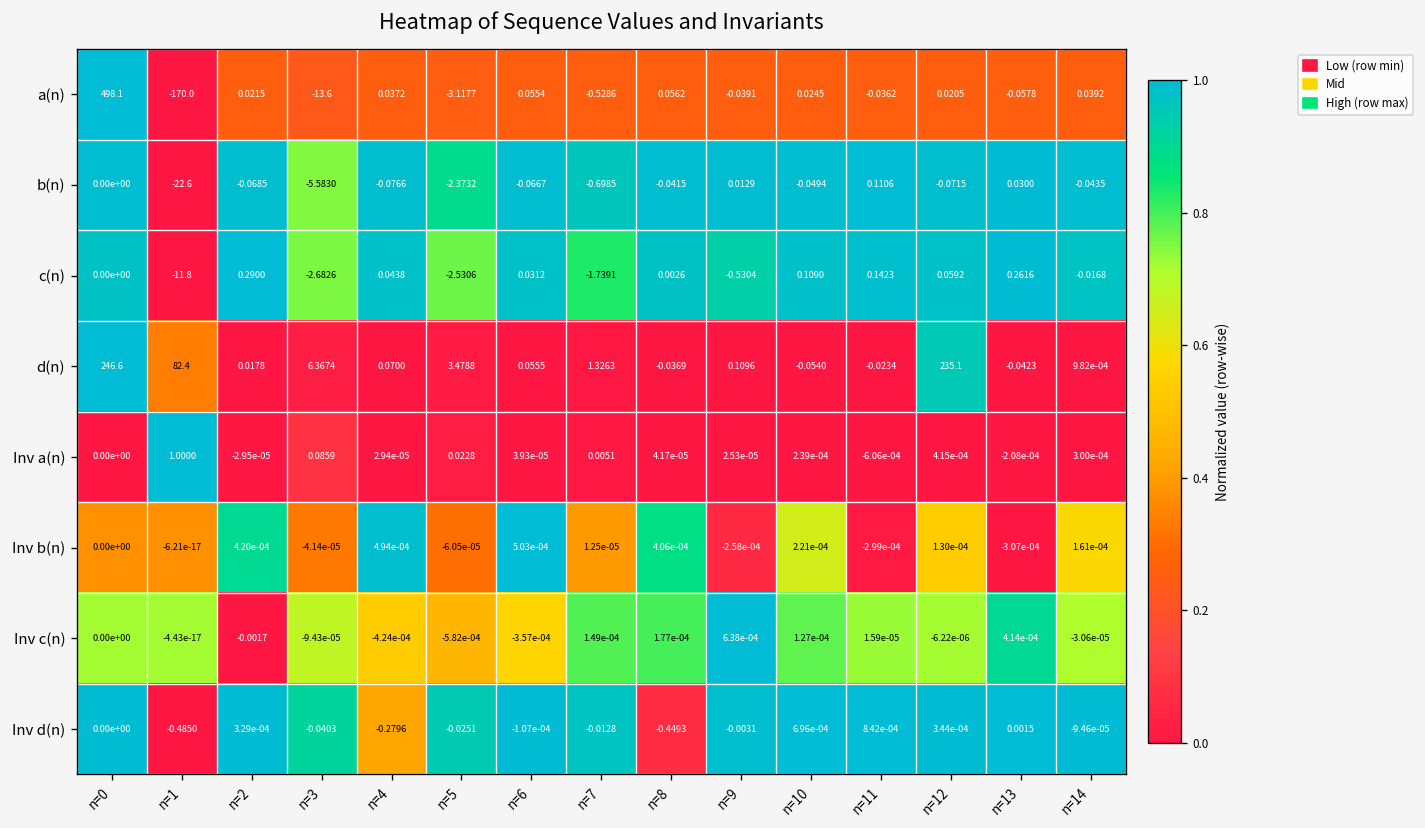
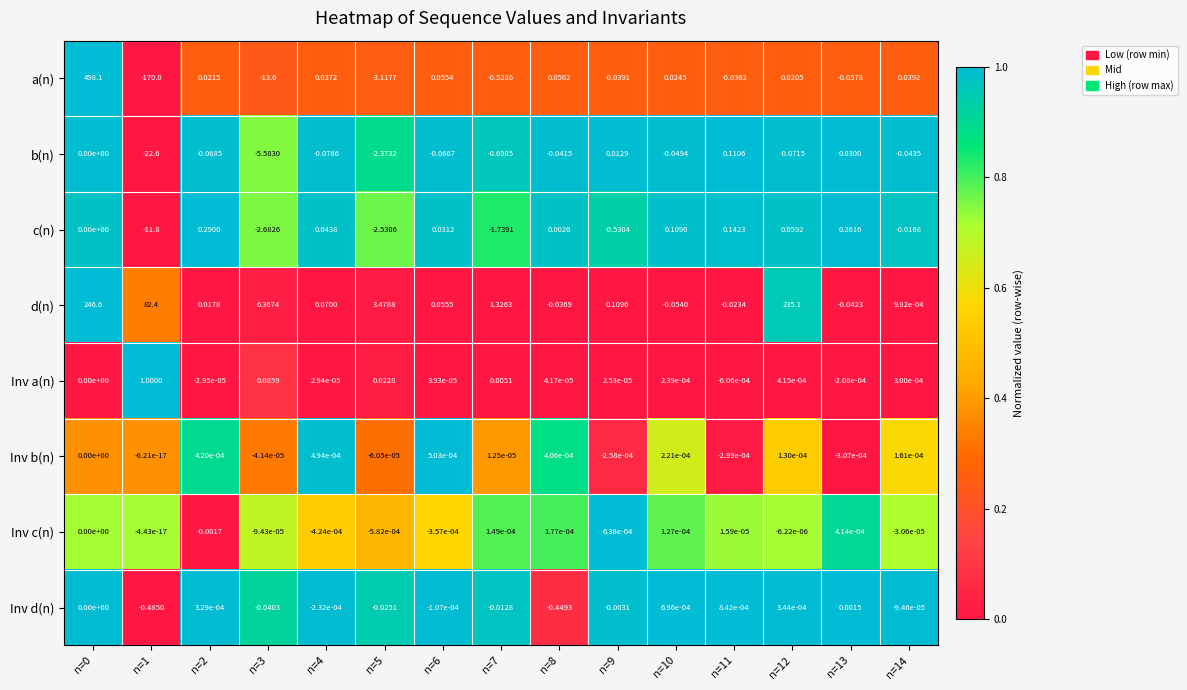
Inv d(n), n=4: -0.2796 -> -2.32e-04
